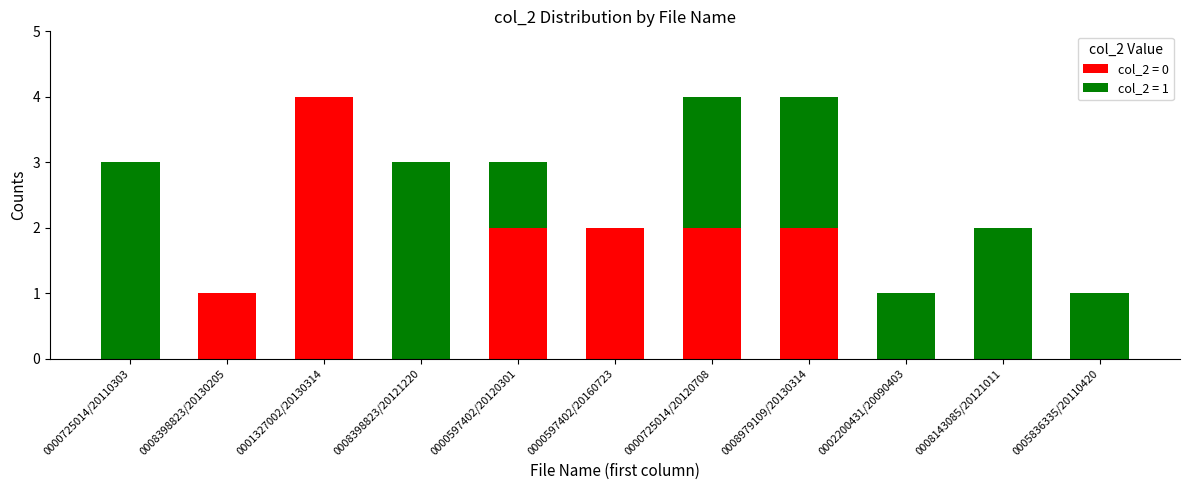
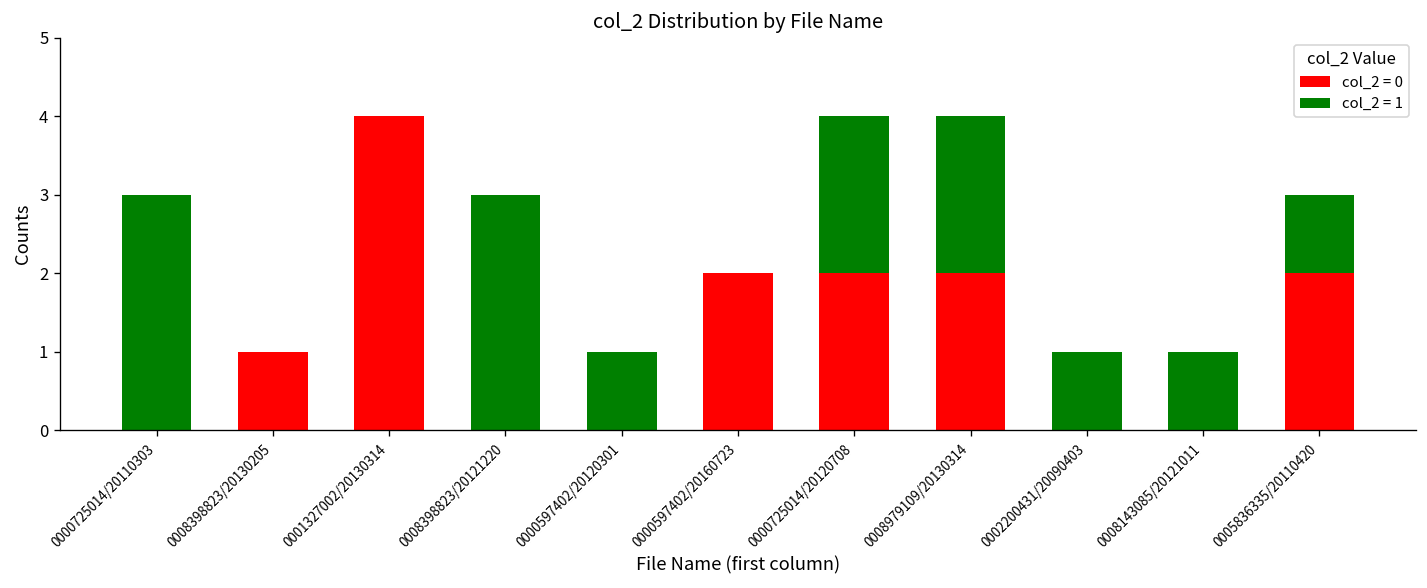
col_2 = 0, 0000597402/20120301: 2 -> 0
col_2 = 1, 0008143085/20121011: 2 -> 1
col_2 = 0, 0005836335/20110420: 0 -> 2
